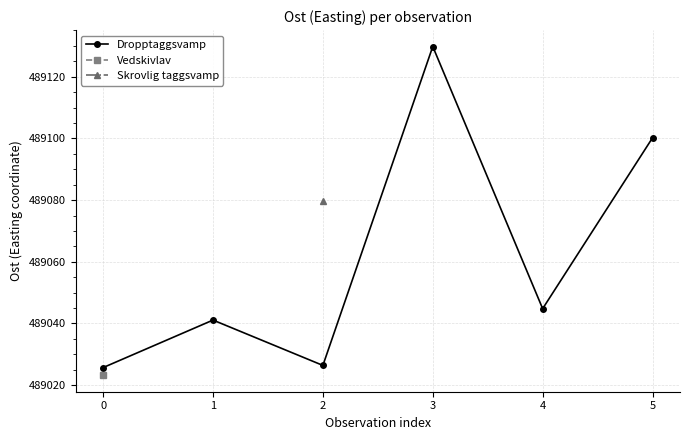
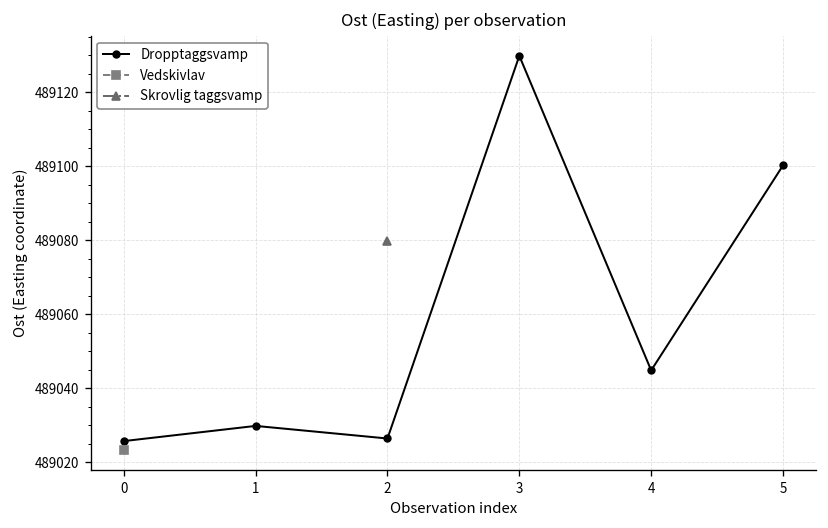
Dropptaggsvamp, 1: 489041 -> 489030
